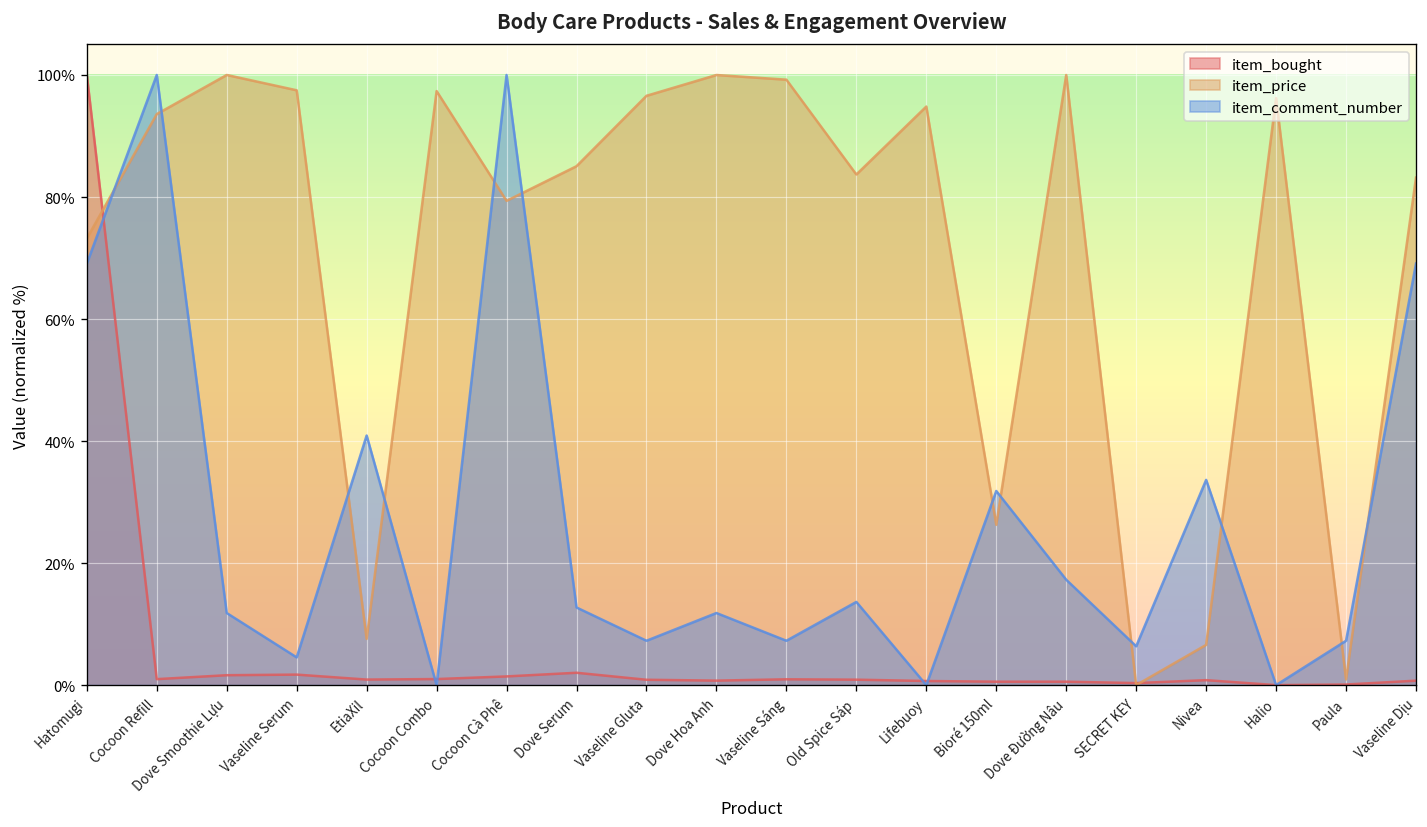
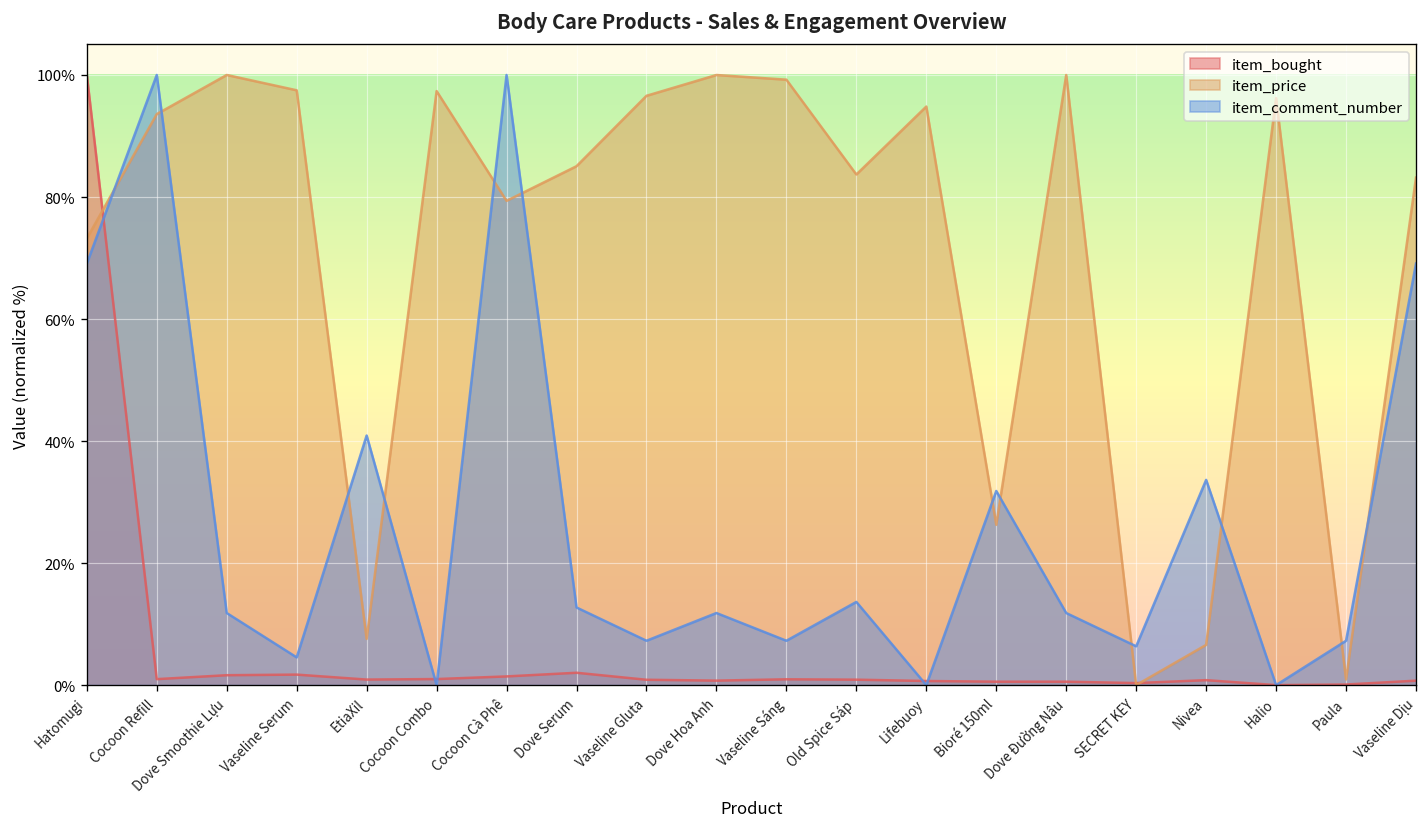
item_comment_number, Dove Đường Nâu: 17% -> 12%
